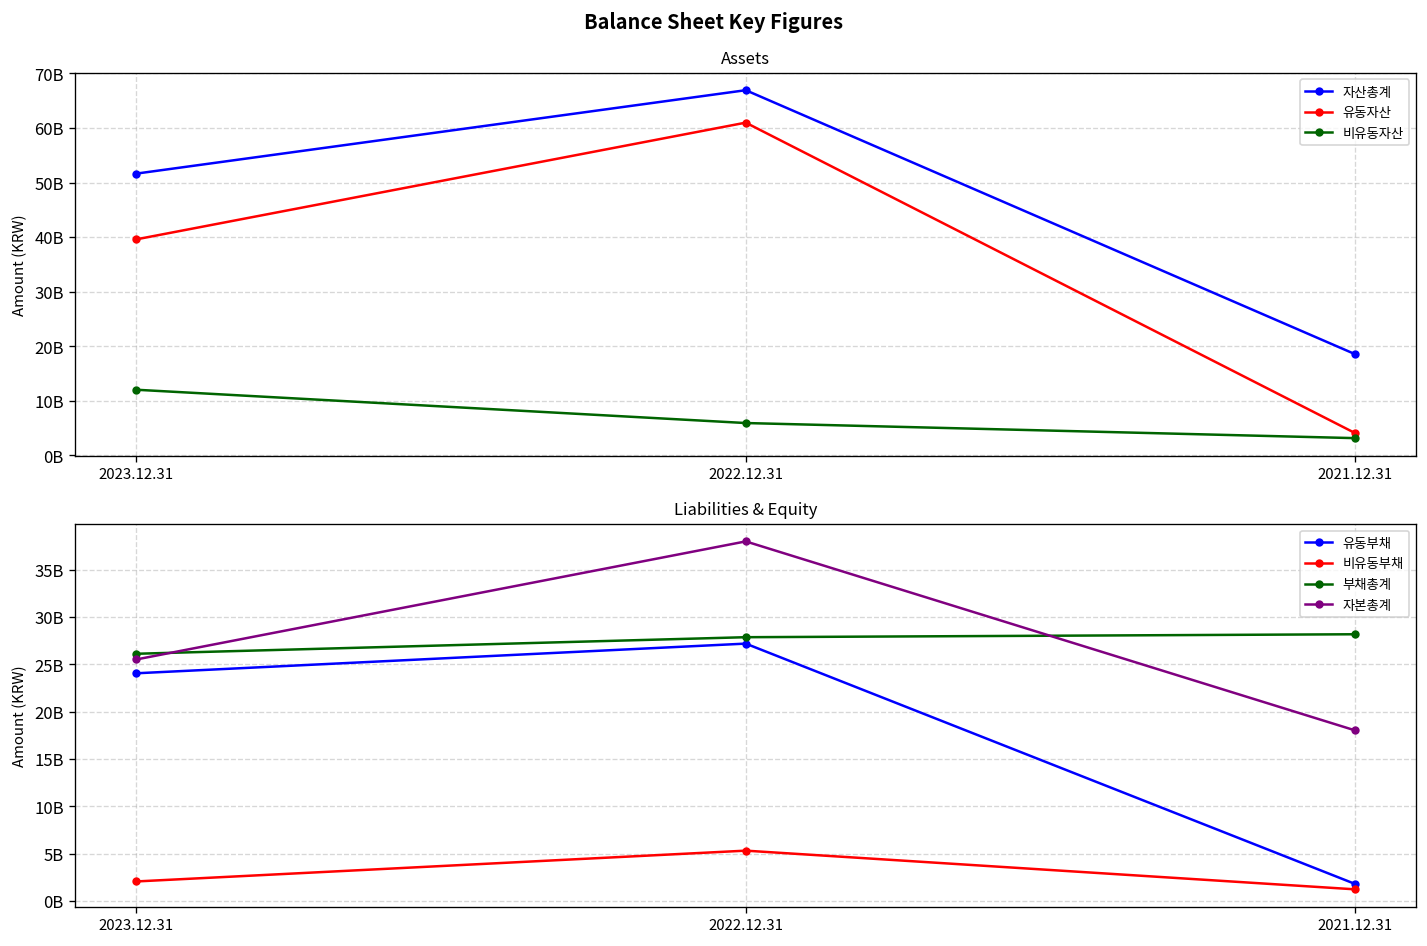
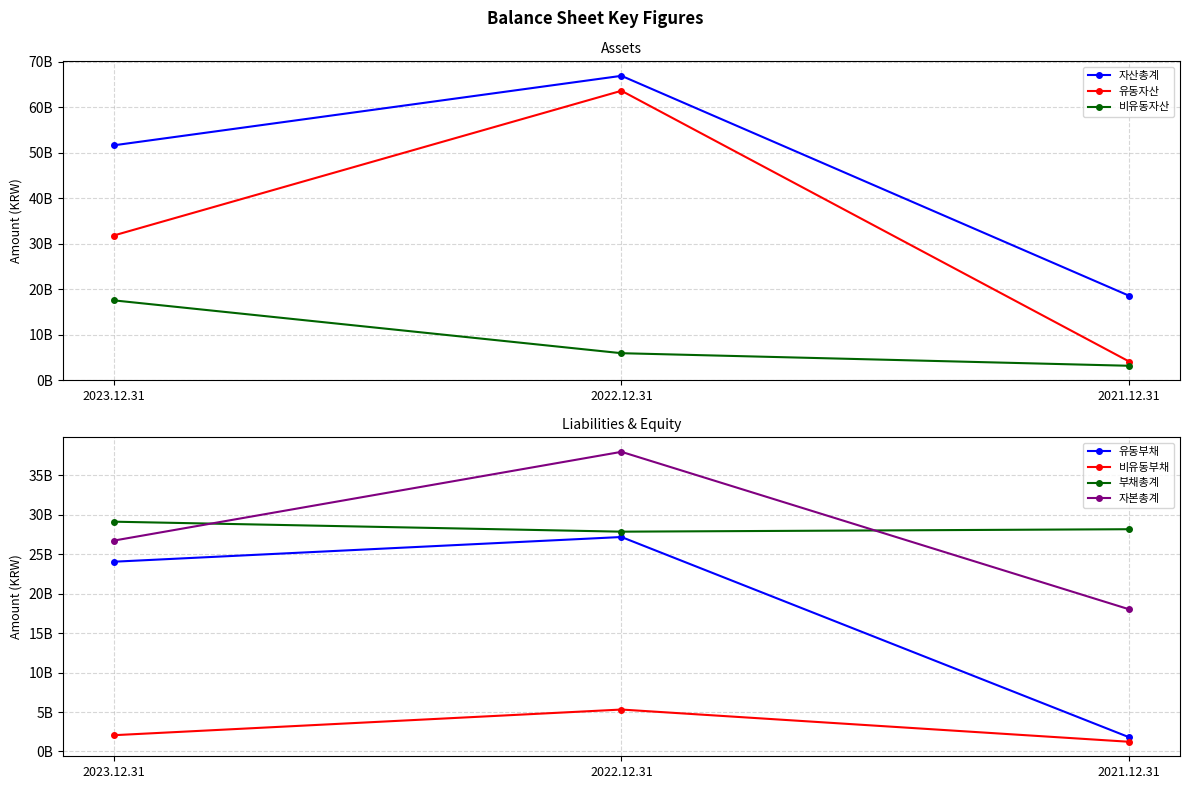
Assets, 유동자산, 2023.12.31: 40000000000 -> 32000000000
Assets, 비유동자산, 2023.12.31: 12000000000 -> 18000000000
Assets, 유동자산, 2022.12.31: 61000000000 -> 64000000000
Liabilities & Equity, 부채총계, 2023.12.31: 26000000000 -> 29000000000
Liabilities & Equity, 자본총계, 2023.12.31: 26000000000 -> 27000000000
